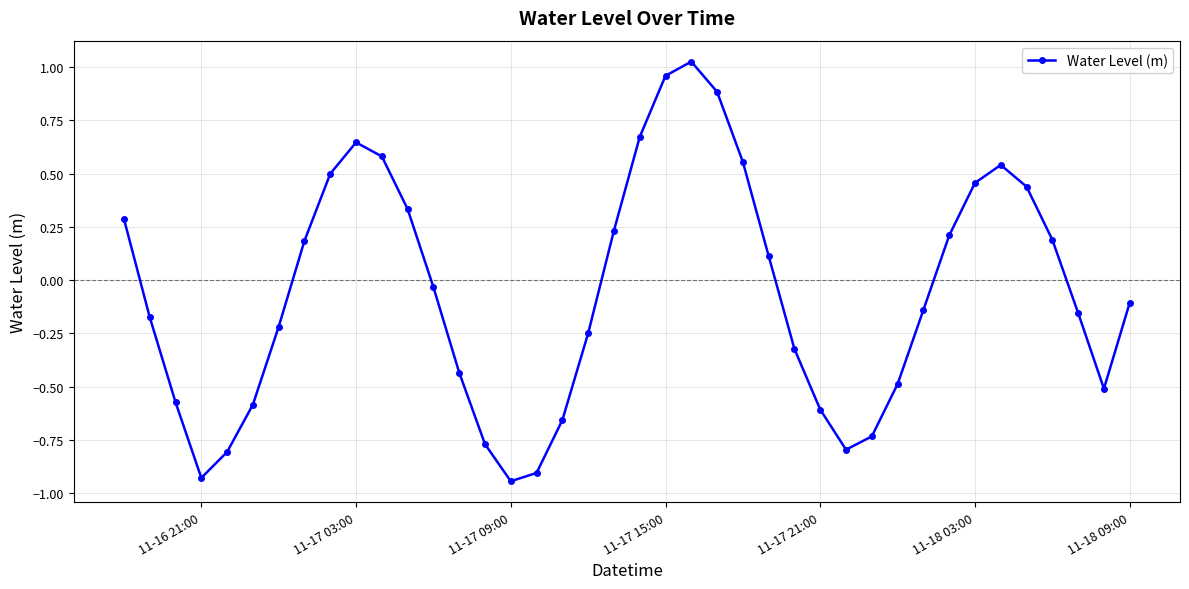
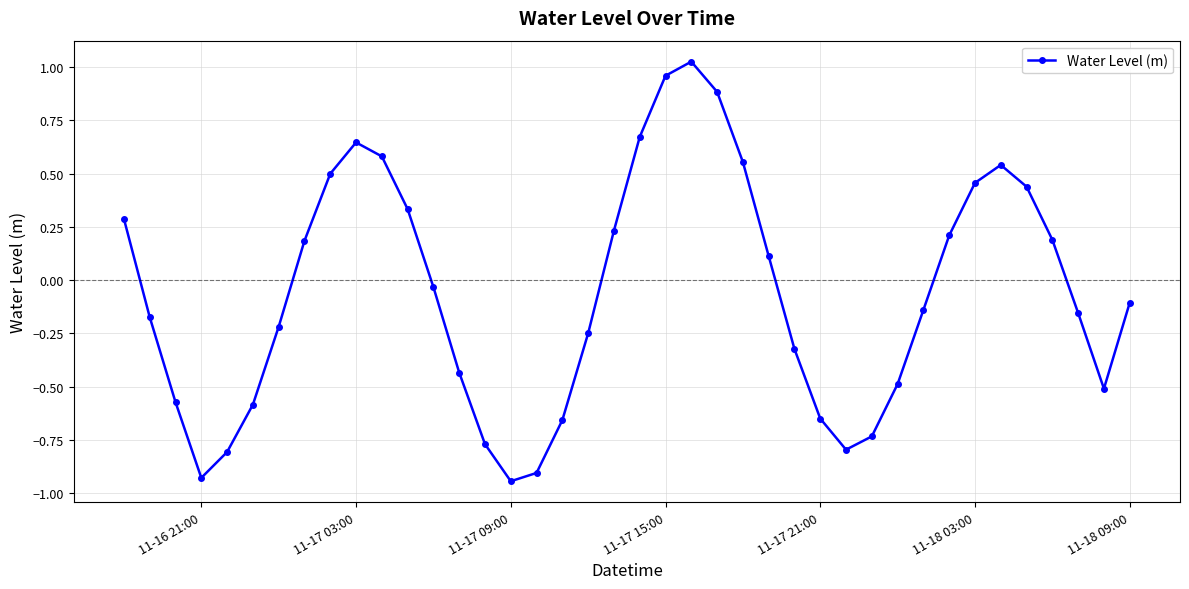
11-17 21:00: -0.61 -> -0.65
